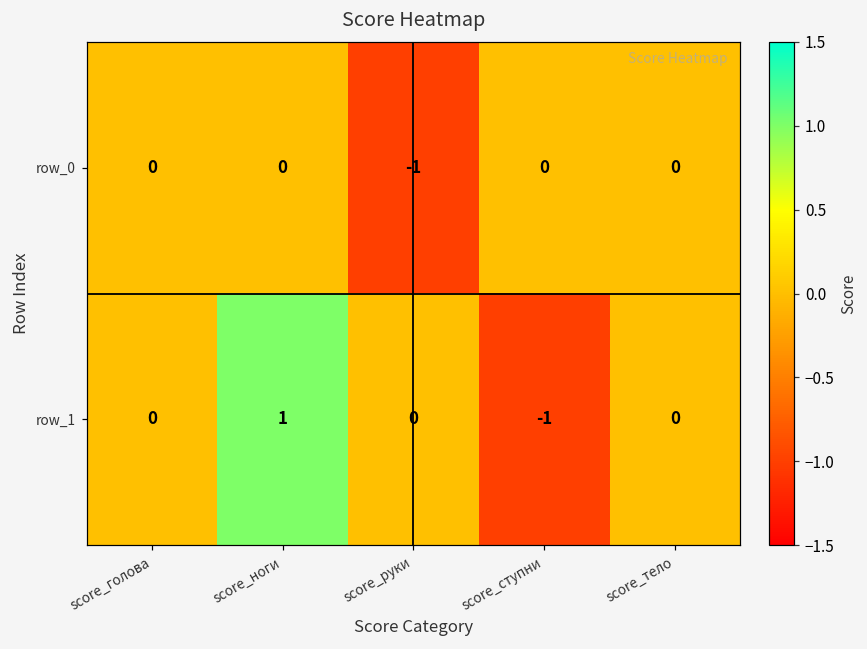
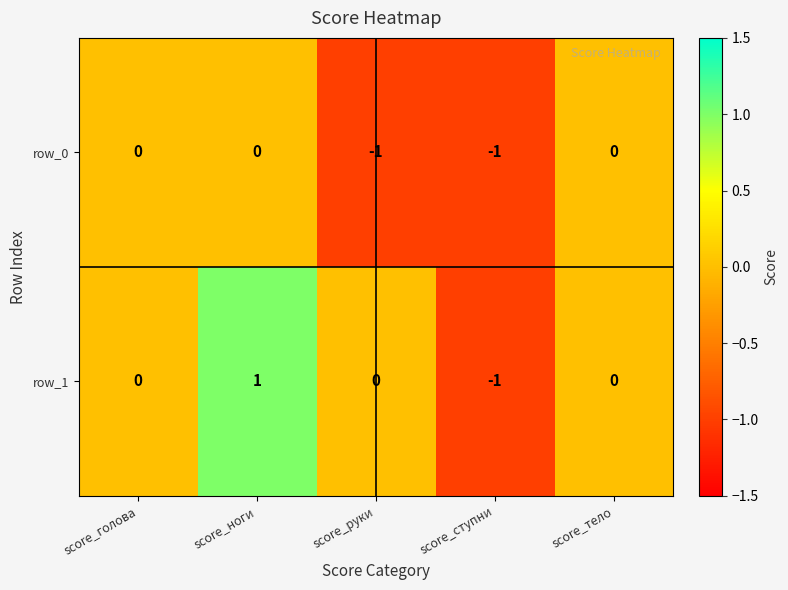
row_0, score_ступни: 0 -> -1
